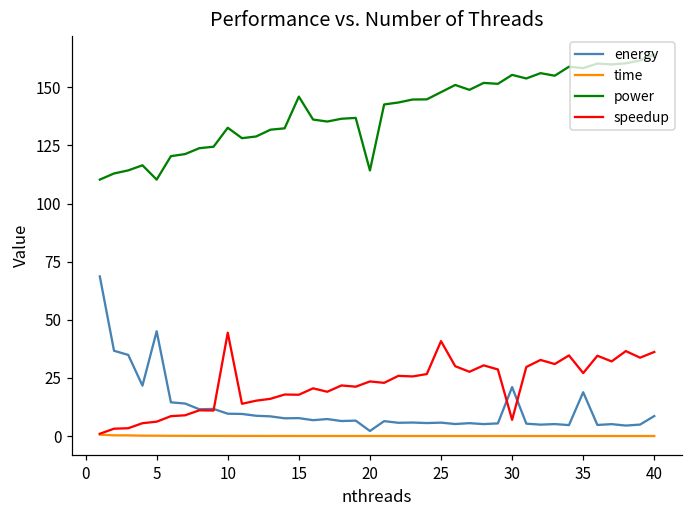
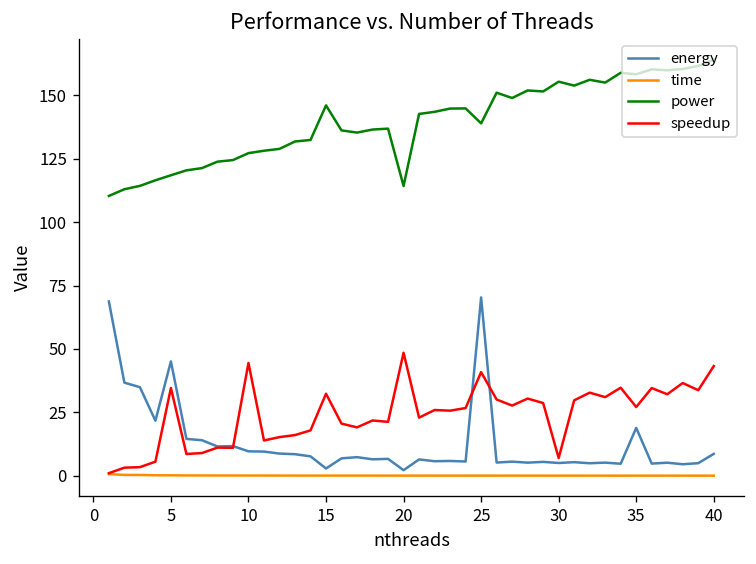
power, 5: 110 -> 118
speedup, 5: 6 -> 35
power, 10: 133 -> 127
energy, 15: 8 -> 3
speedup, 15: 18 -> 32
speedup, 20: 24 -> 48
energy, 25: 6 -> 70
power, 25: 148 -> 139
energy, 30: 21 -> 5
speedup, 40: 36 -> 43
